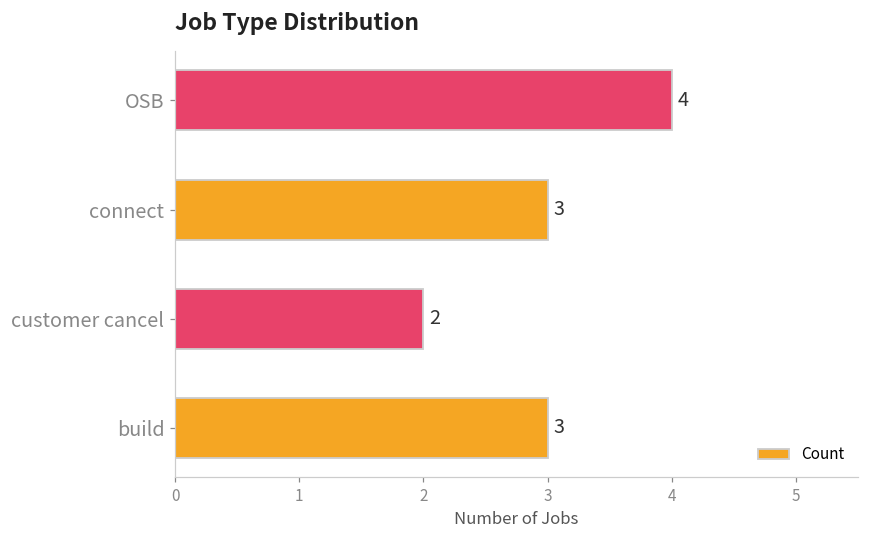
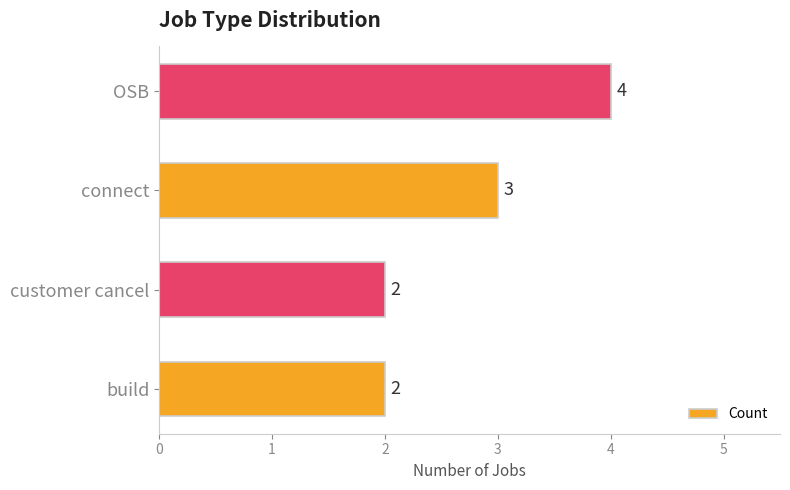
build: 3 -> 2
